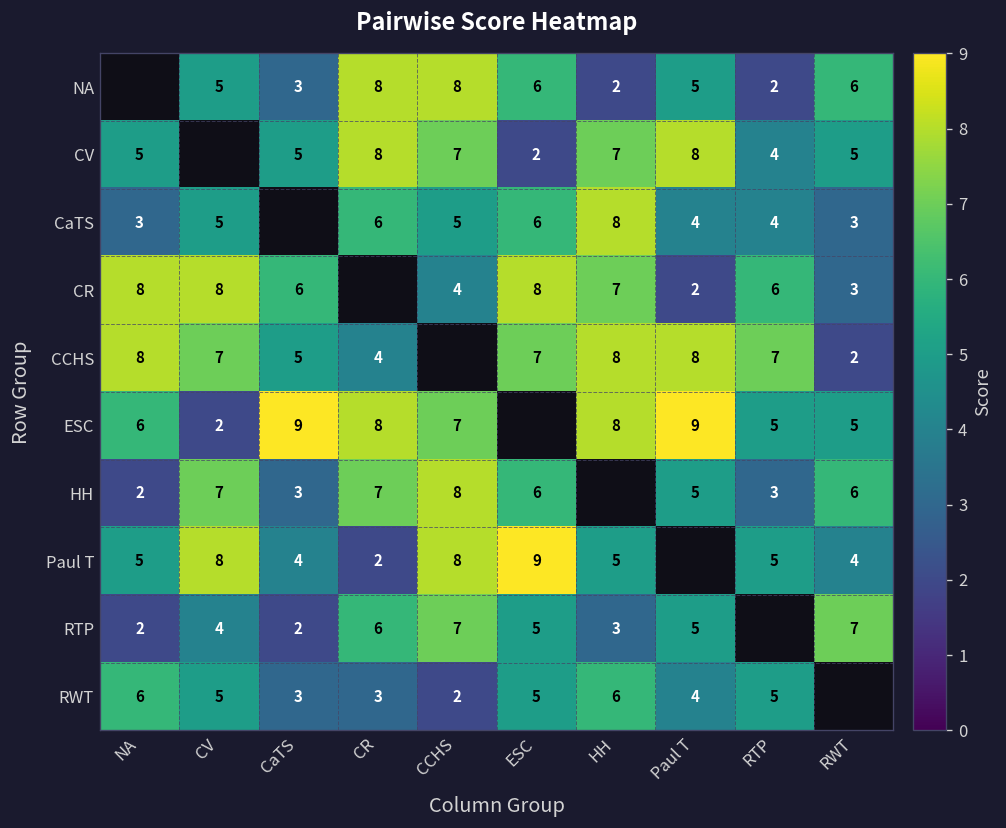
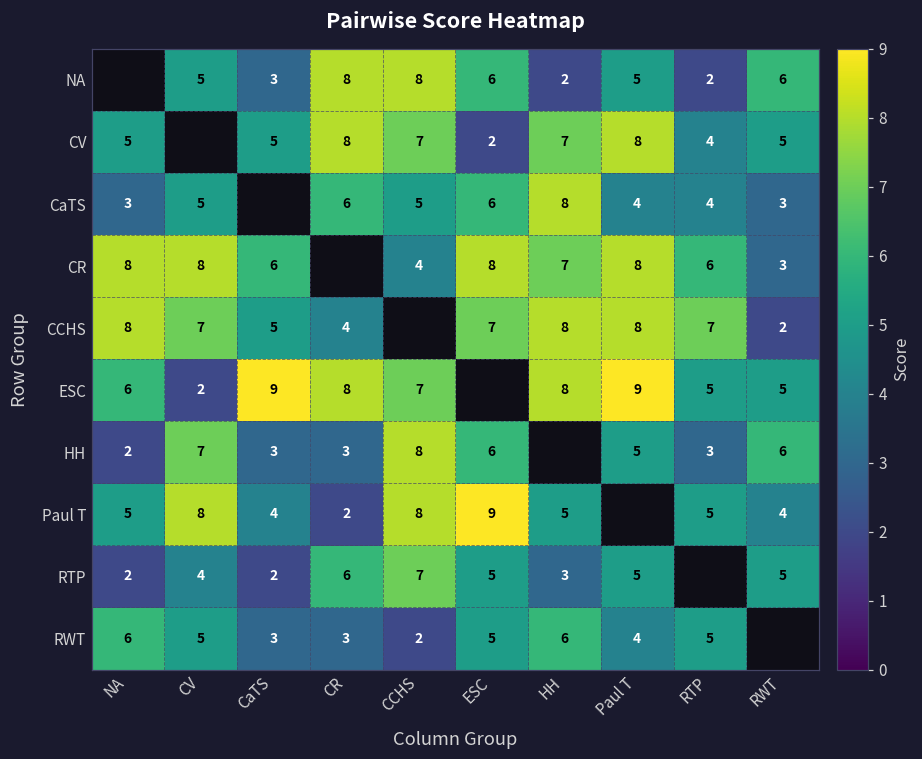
CR, Paul T: 2 -> 8
HH, CR: 7 -> 3
RTP, RWT: 7 -> 5
